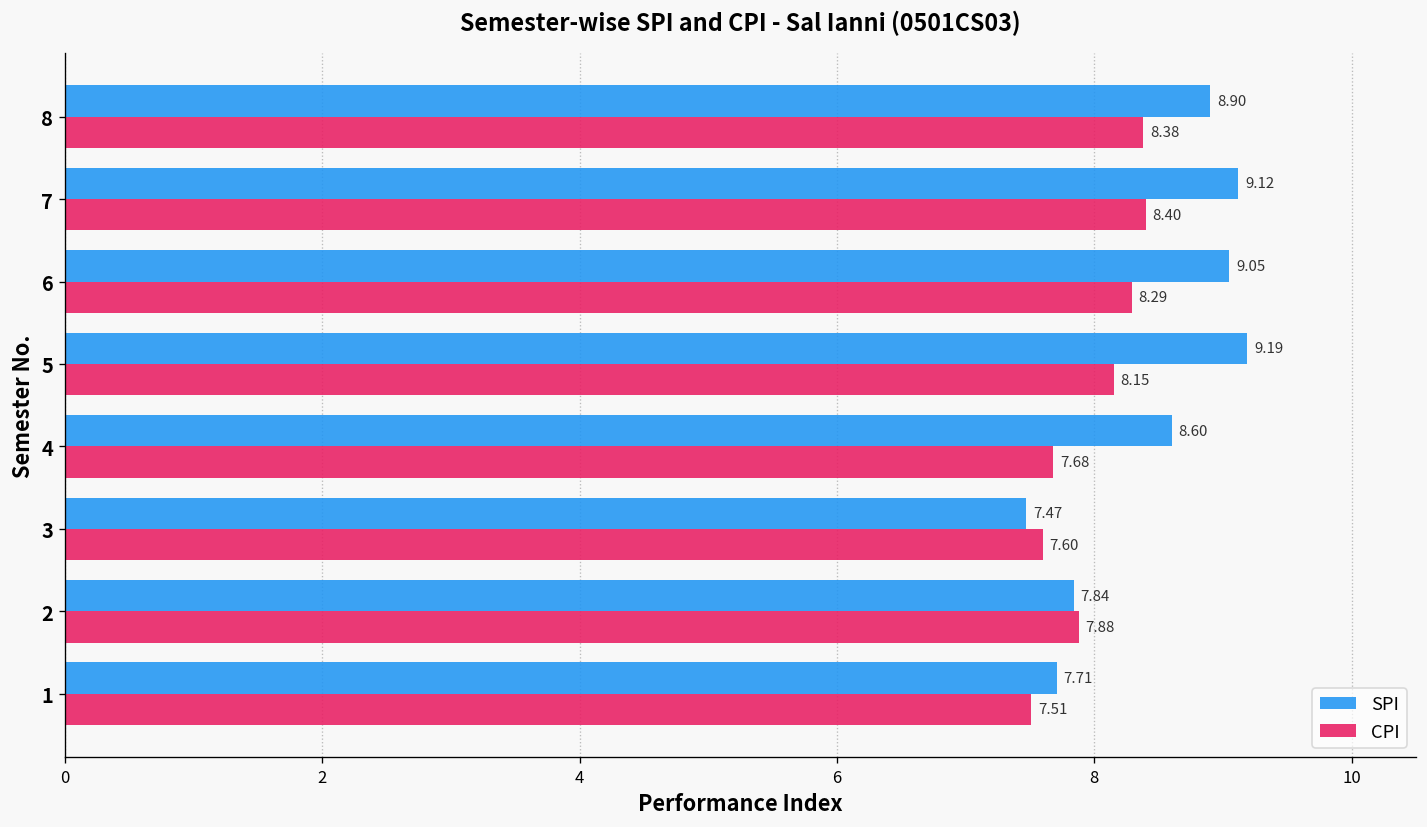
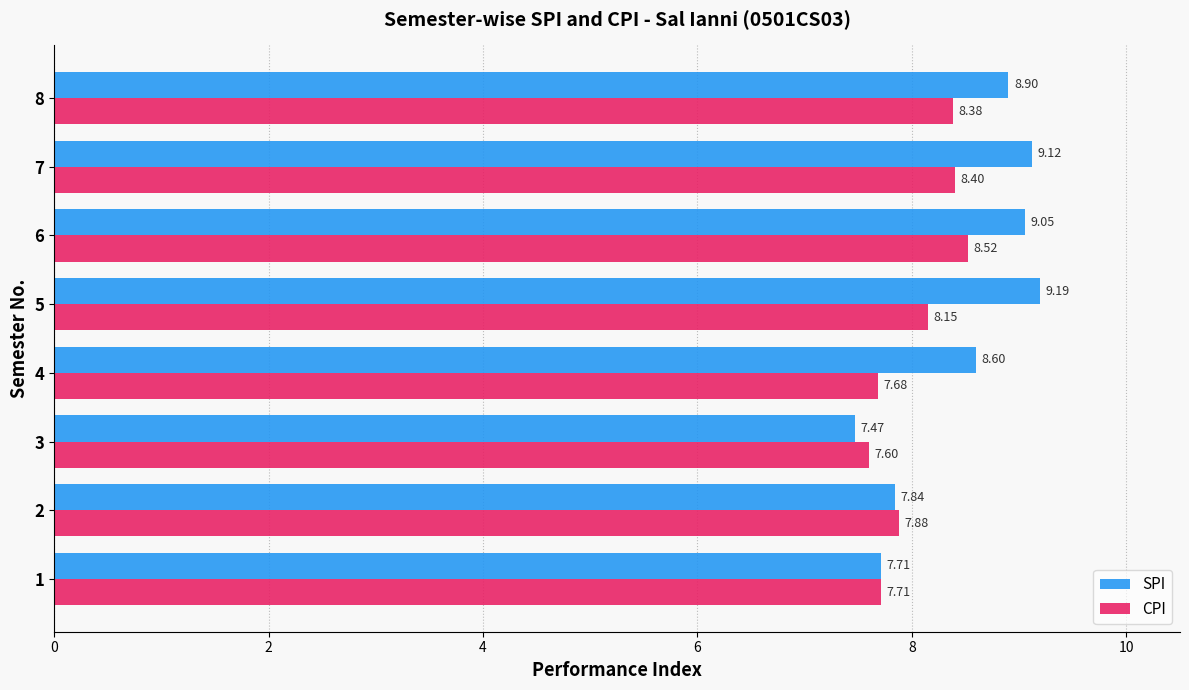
CPI, 6: 8.29 -> 8.52
CPI, 1: 7.51 -> 7.71
